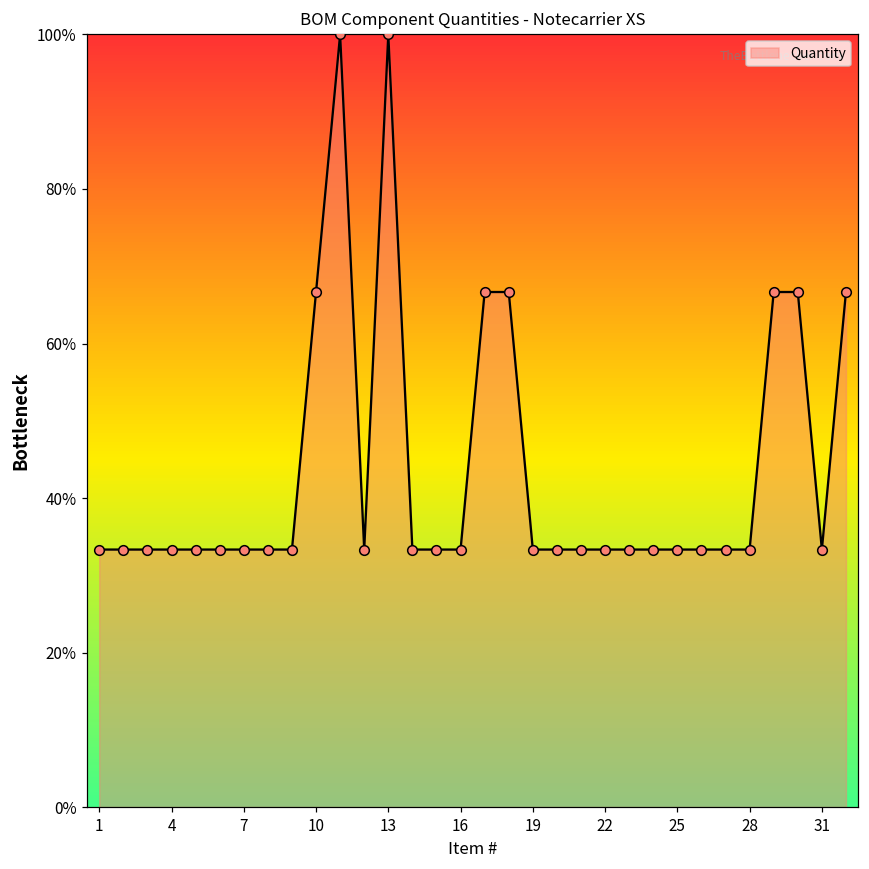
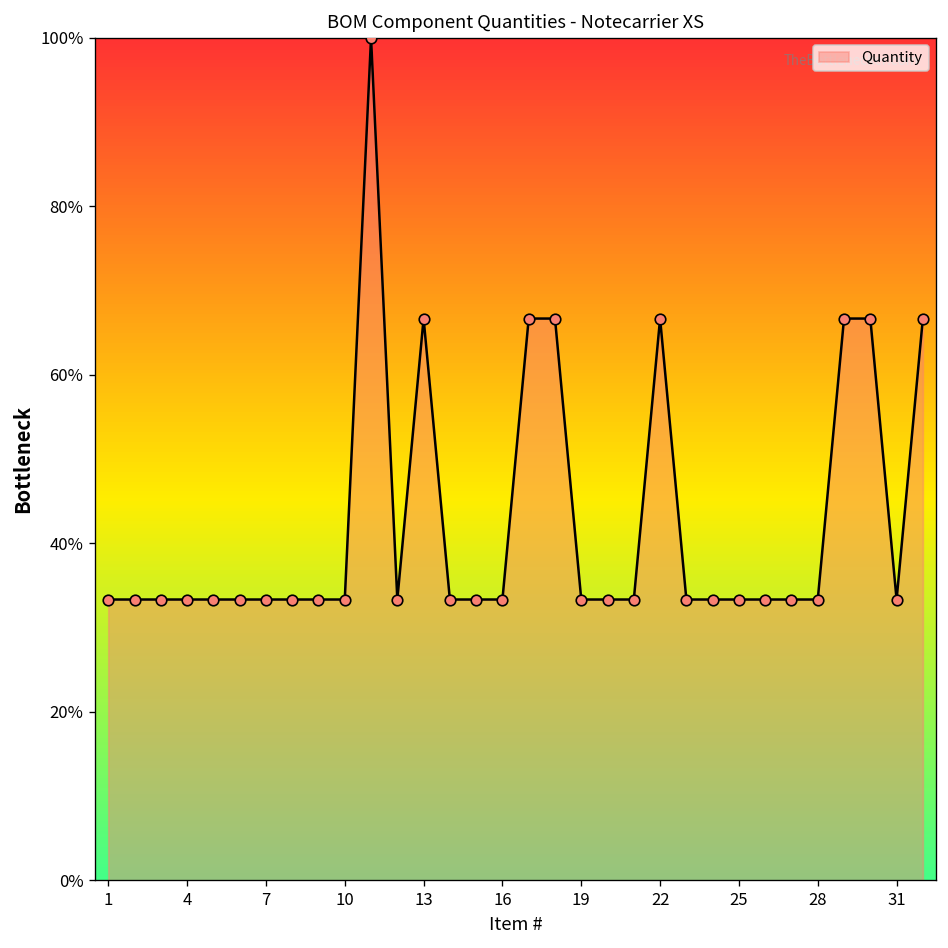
10: 67% -> 33%
13: 100% -> 67%
22: 33% -> 67%
